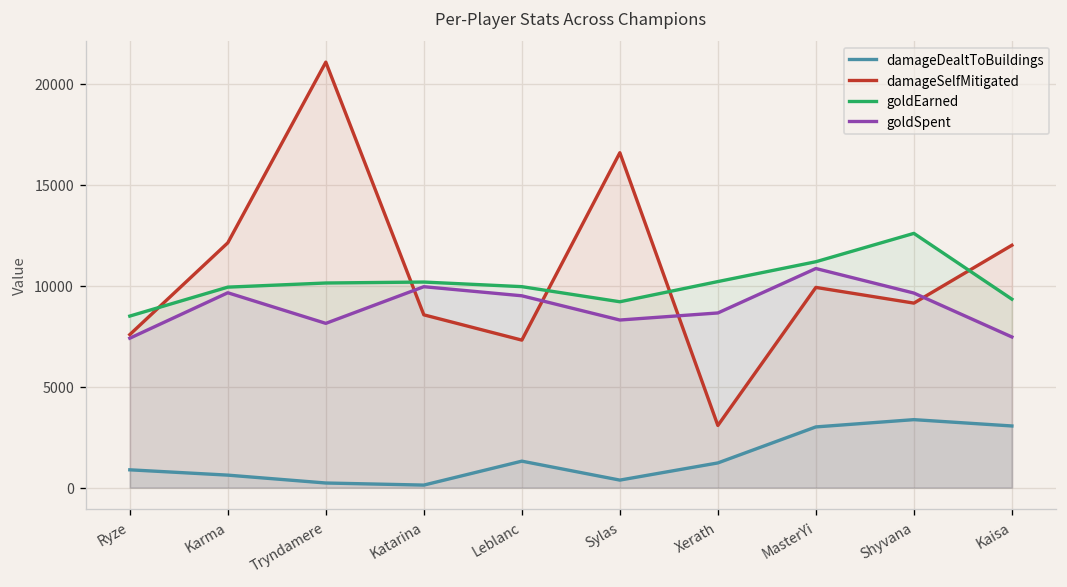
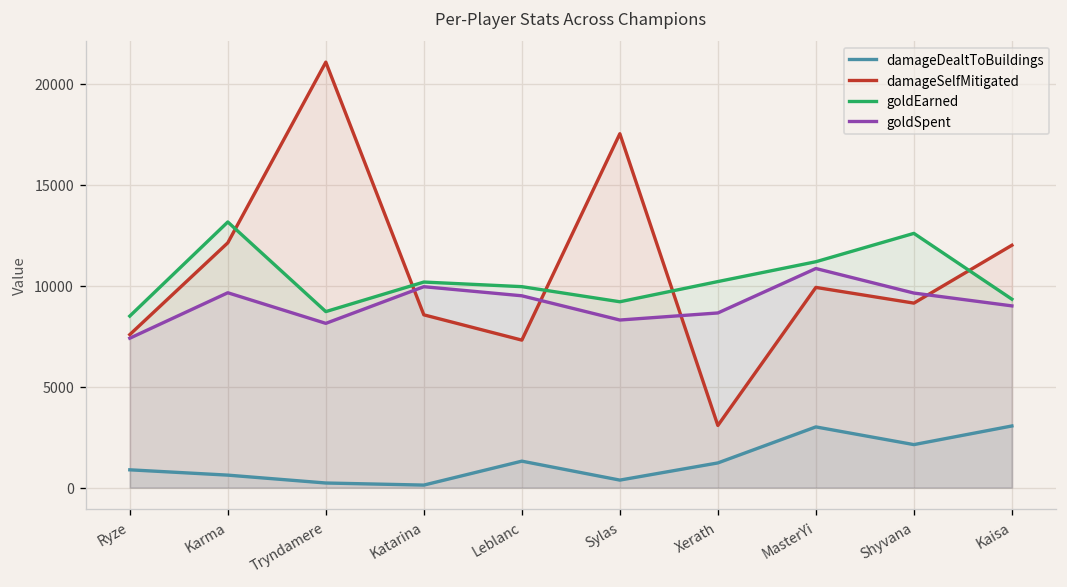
goldEarned, Karma: 9900 -> 13200
goldEarned, Tryndamere: 10100 -> 8700
damageSelfMitigated, Sylas: 16600 -> 17500
damageDealtToBuildings, Shyvana: 3400 -> 2100
goldSpent, Kaisa: 7500 -> 9000
